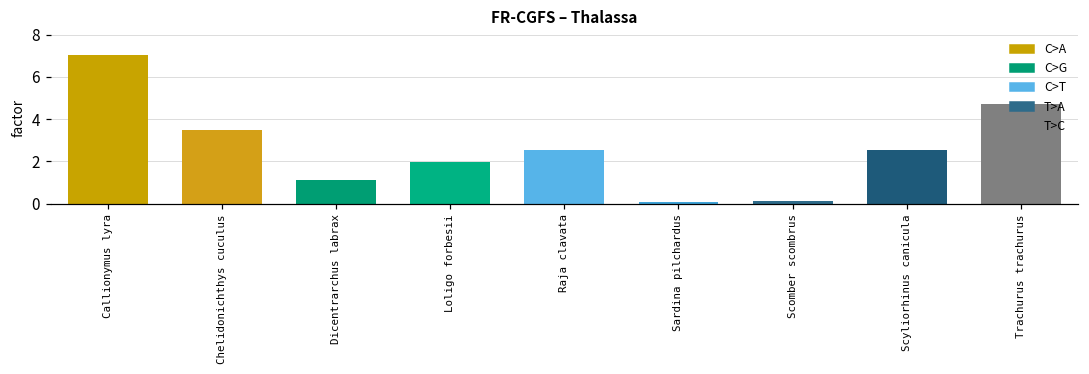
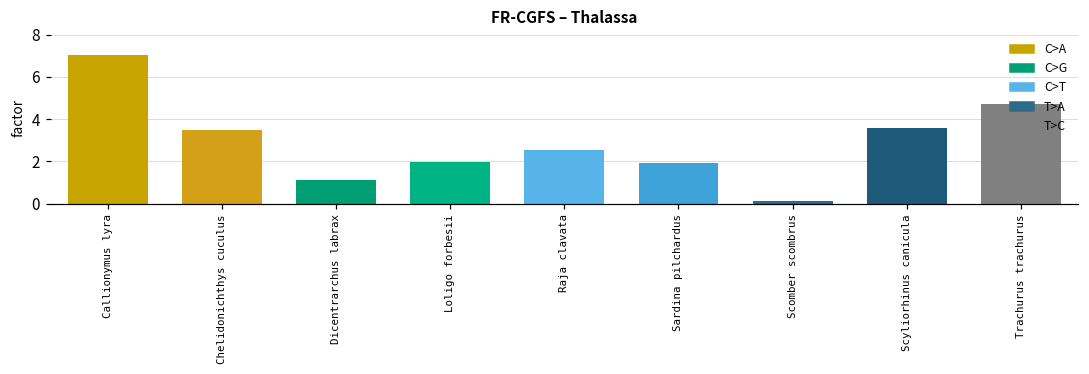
Sardina pilchardus: 0.1 -> 1.9
Scyliorhinus canicula: 2.5 -> 3.6
